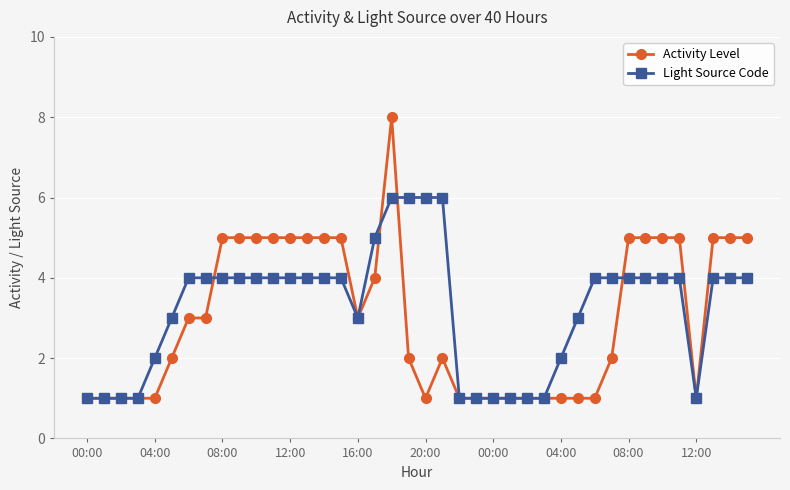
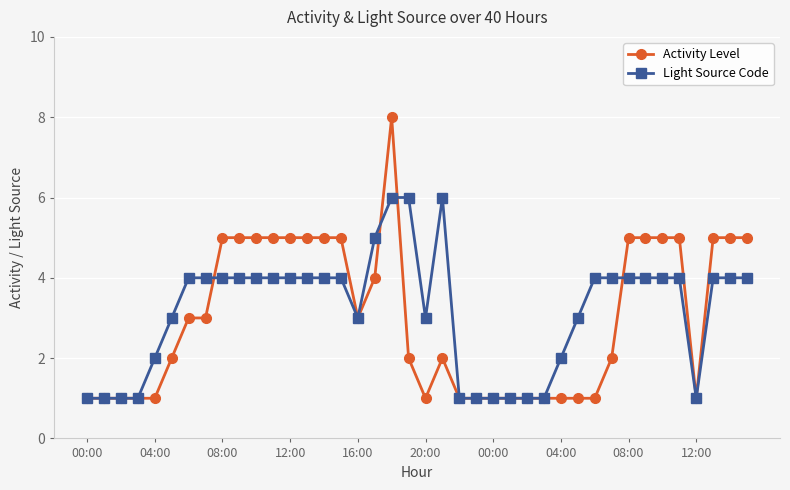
Light Source Code, 20:00: 6 -> 3
